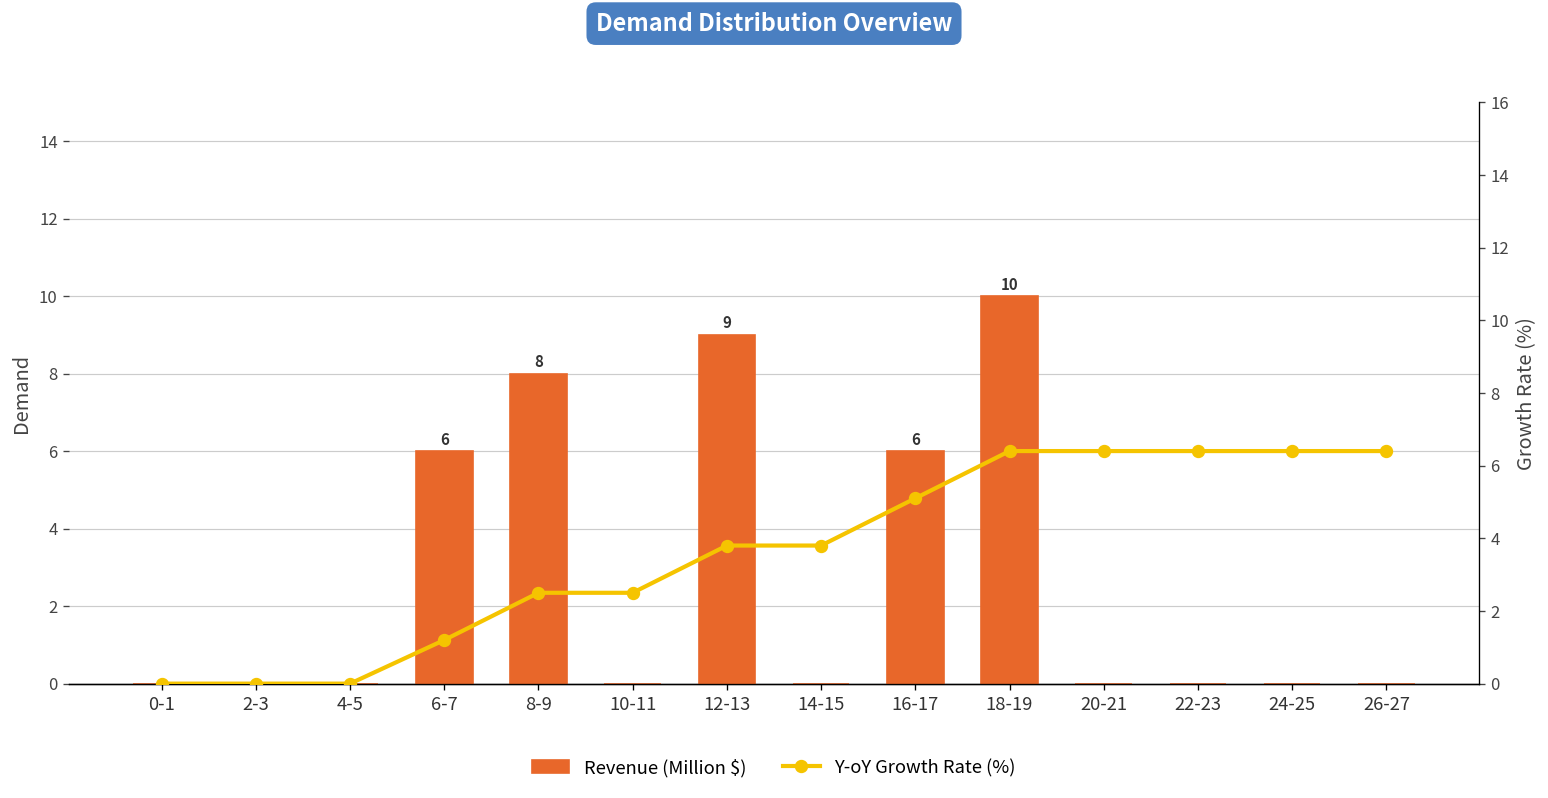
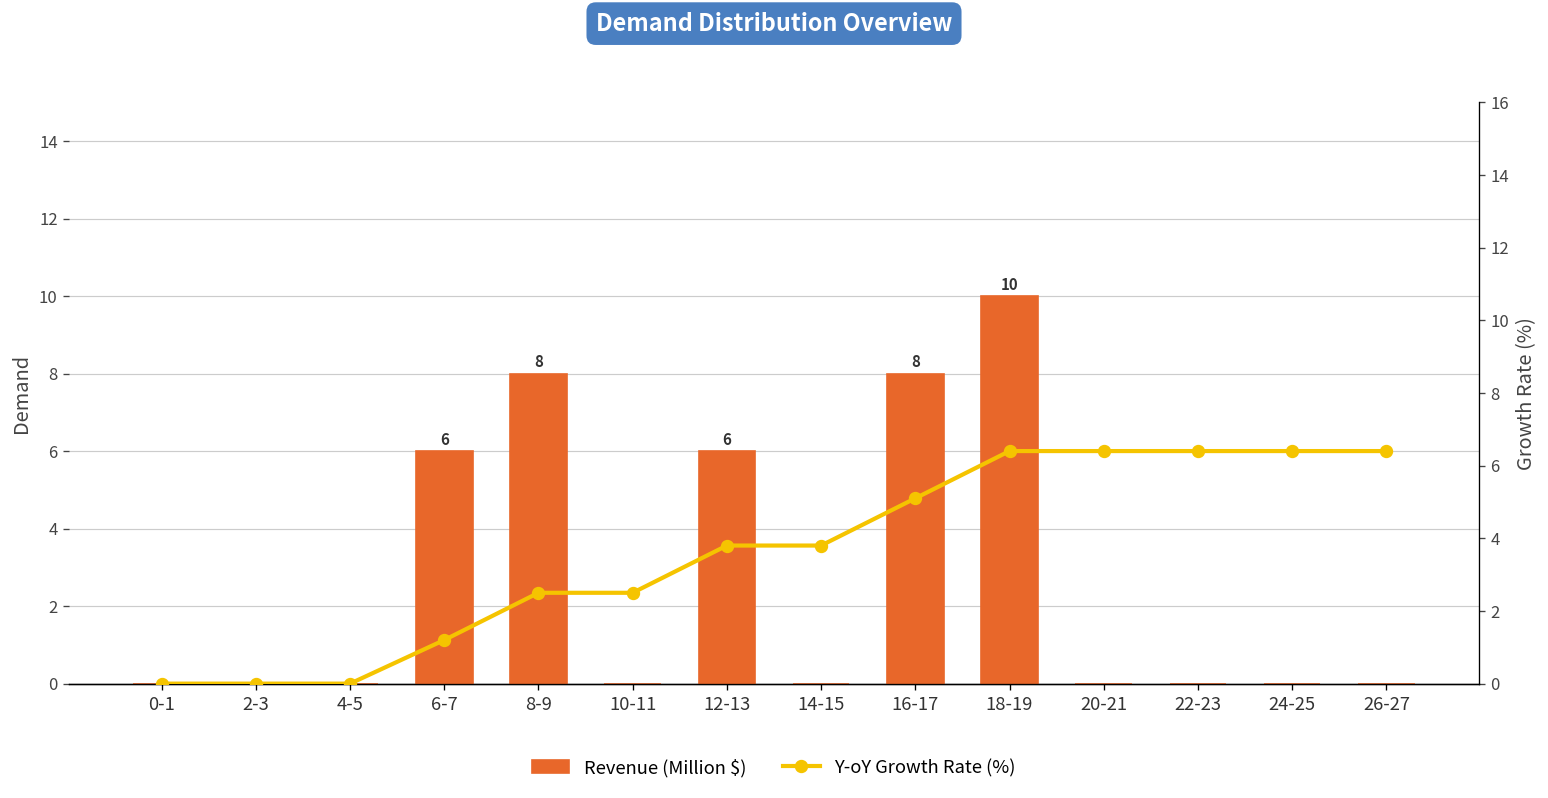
Revenue (Million $), 12-13: 9 -> 6
Revenue (Million $), 16-17: 6 -> 8
